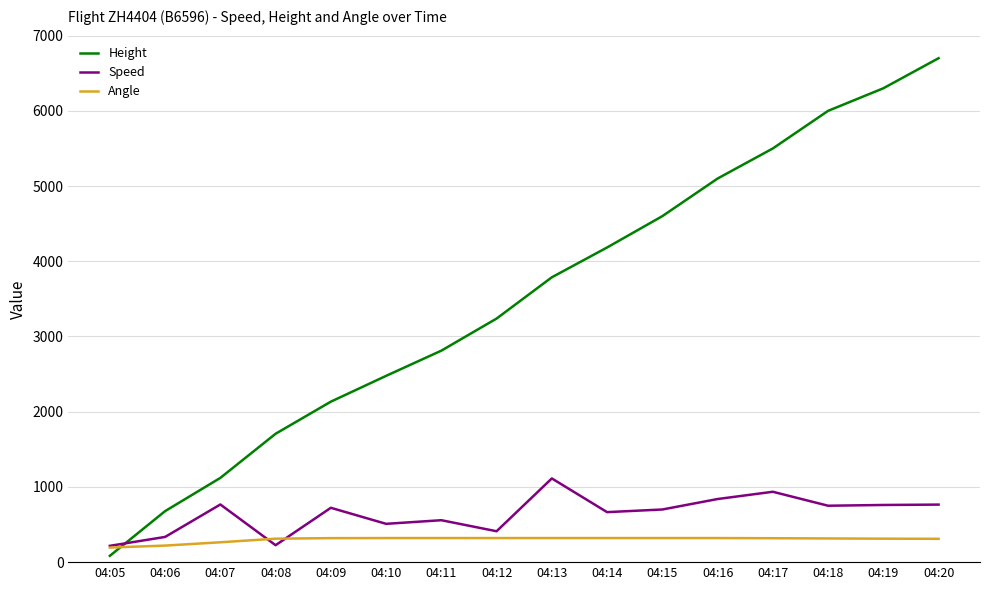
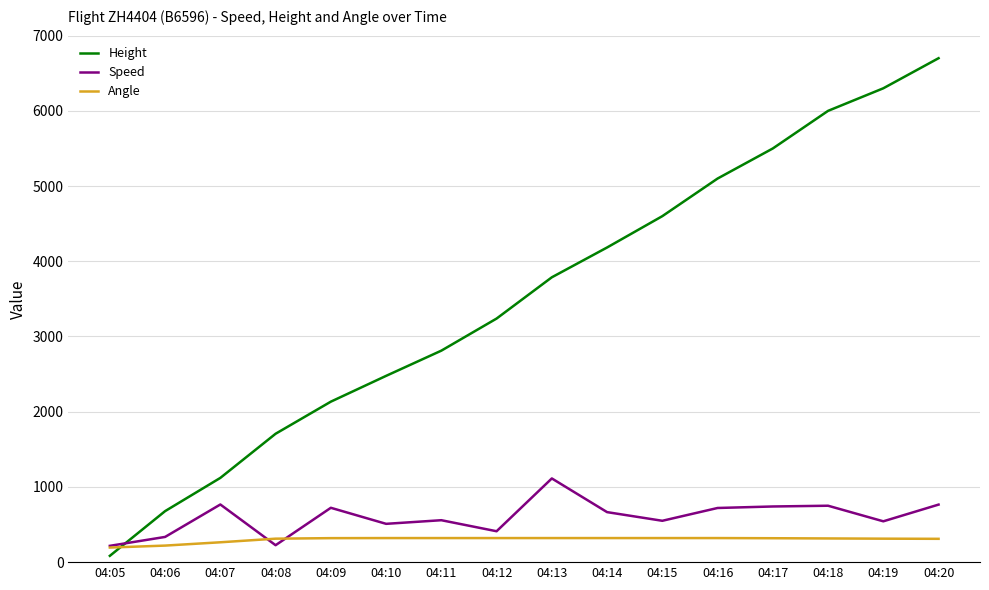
Speed, 04:15: 700 -> 500
Speed, 04:16: 800 -> 700
Speed, 04:17: 900 -> 700
Speed, 04:19: 800 -> 500
